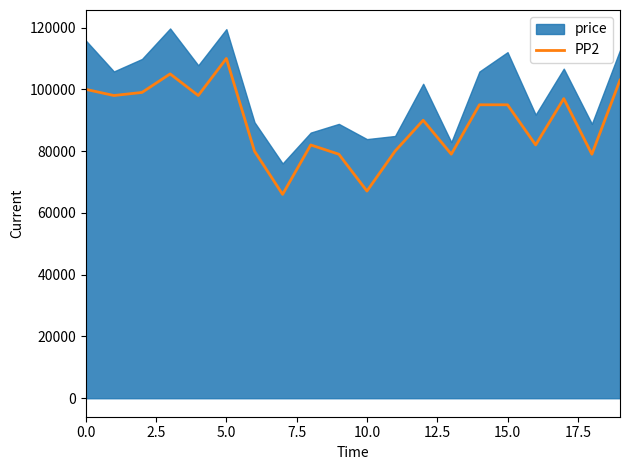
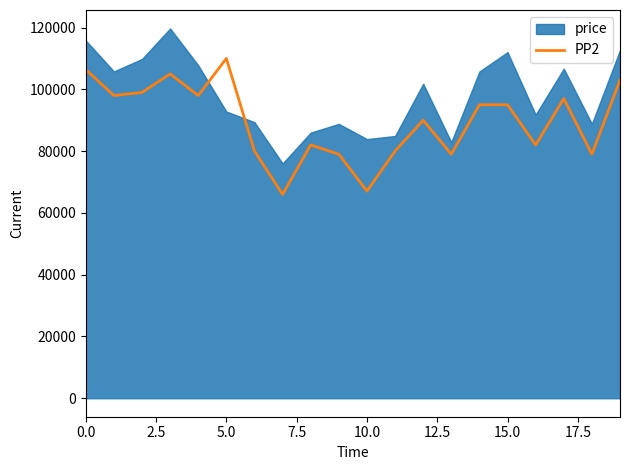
PP2, 0.0: 100000 -> 106000
price, 5.0: 119000 -> 93000
